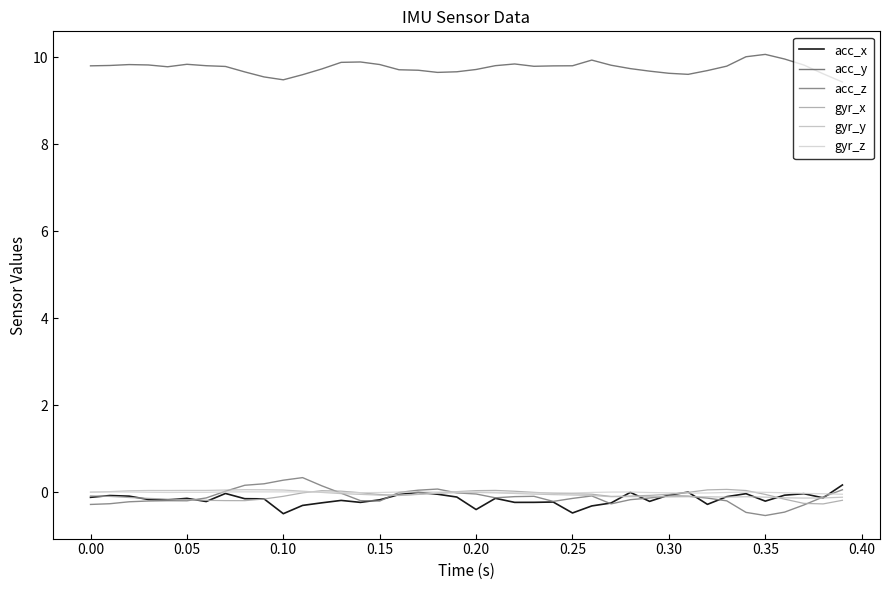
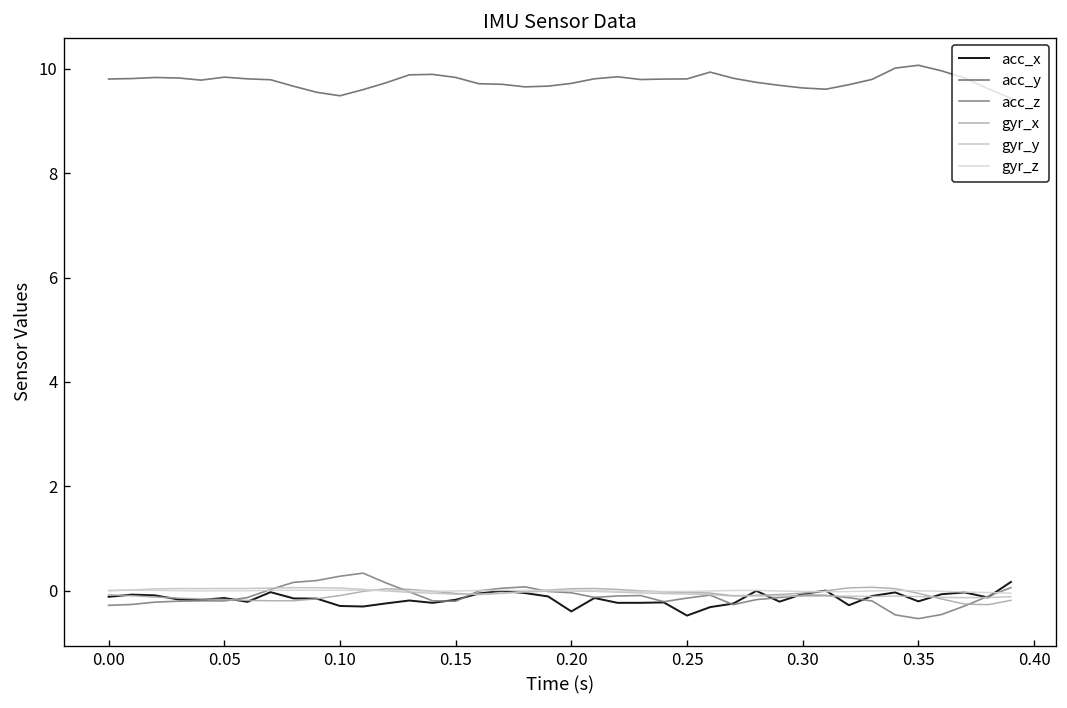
acc_x, 0.10: -0.5 -> -0.3
